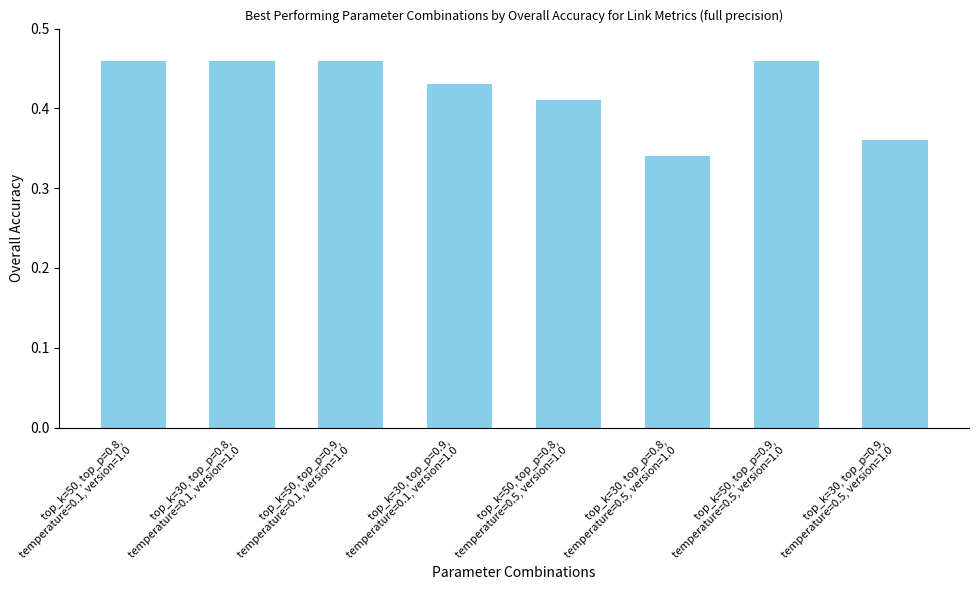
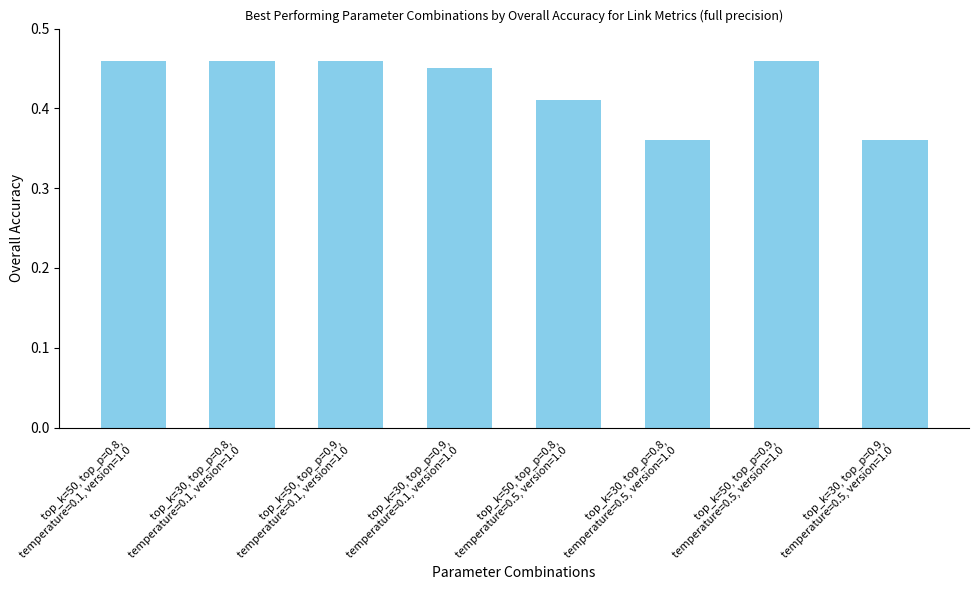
top_k=30, top_p=0.9, temperature=0.1, version=1.0: 0.43 -> 0.45
top_k=30, top_p=0.8, temperature=0.5, version=1.0: 0.34 -> 0.36
